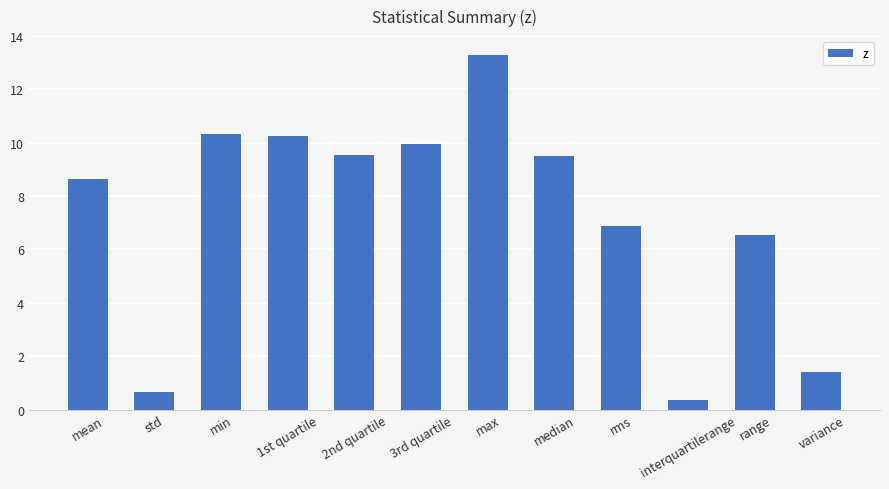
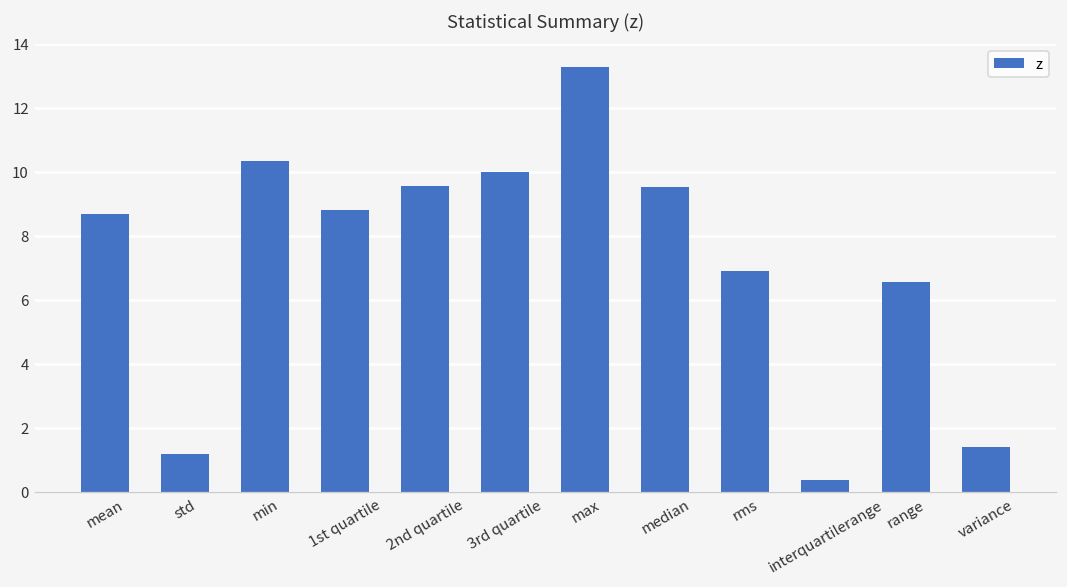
std: 0.7 -> 1.2
1st quartile: 10.3 -> 8.8
